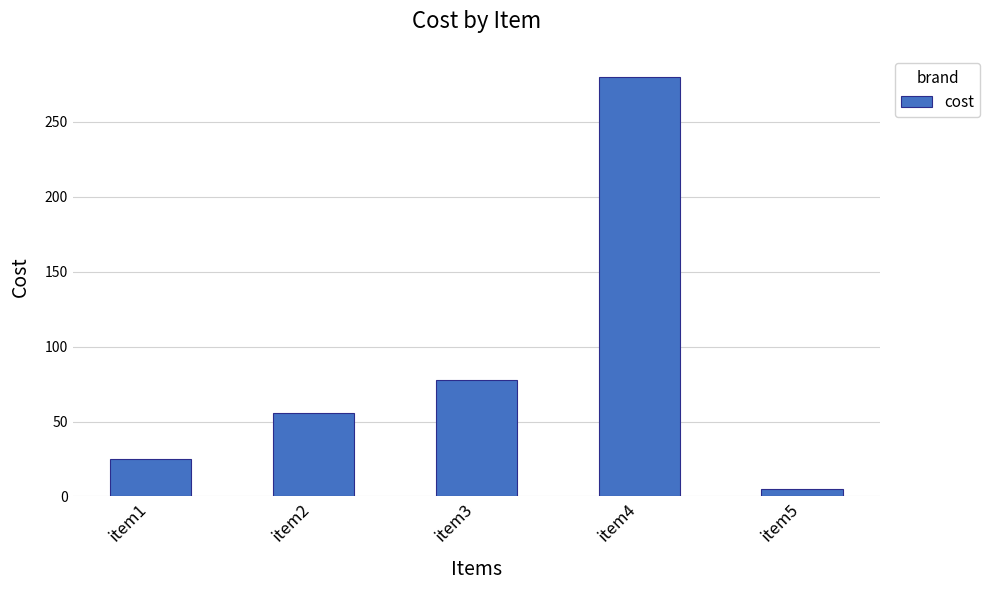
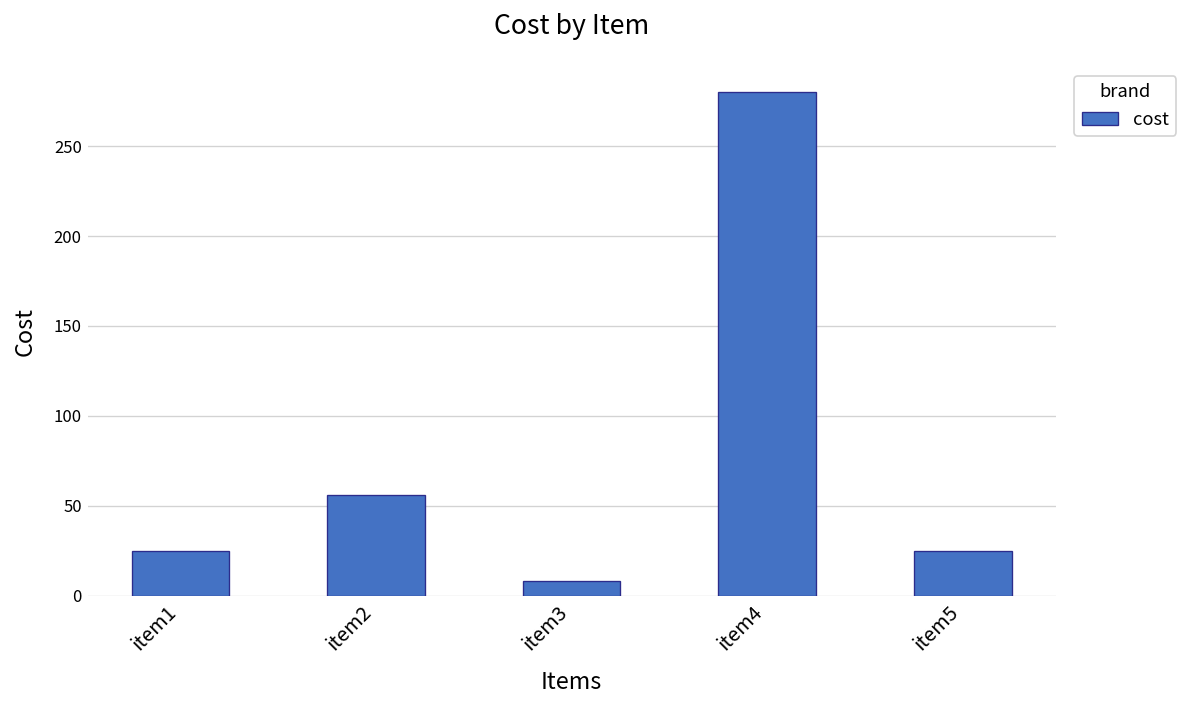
item3: 78 -> 8
item5: 5 -> 25
